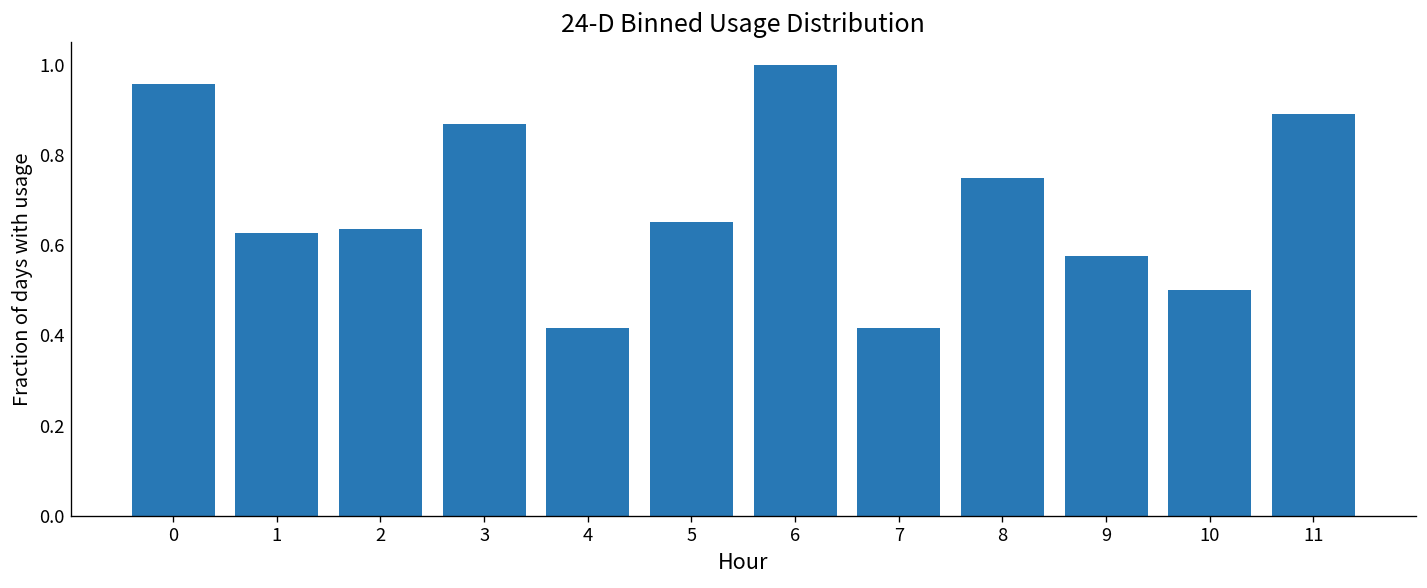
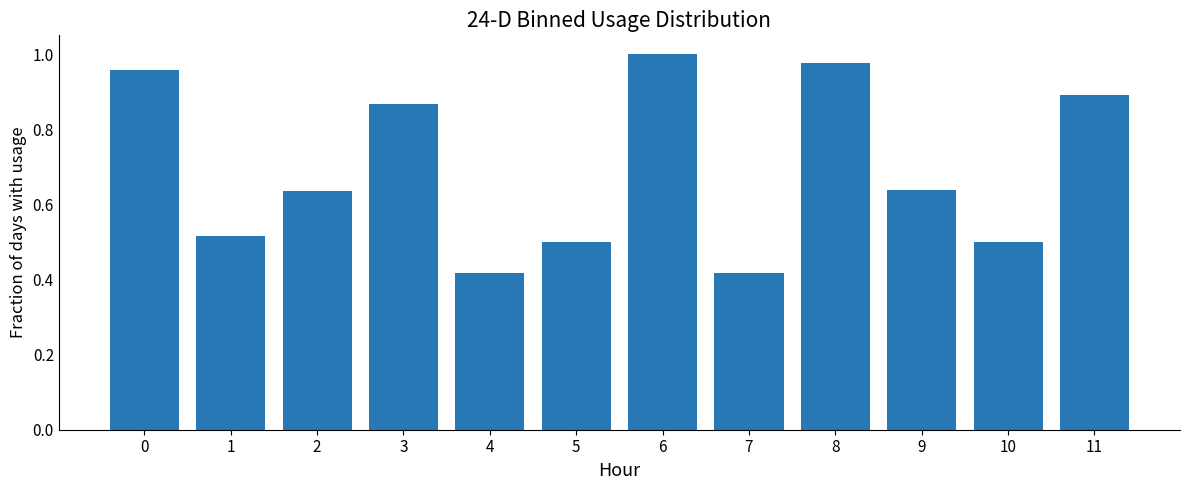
1: 0.63 -> 0.52
5: 0.65 -> 0.50
8: 0.75 -> 0.98
9: 0.58 -> 0.64
